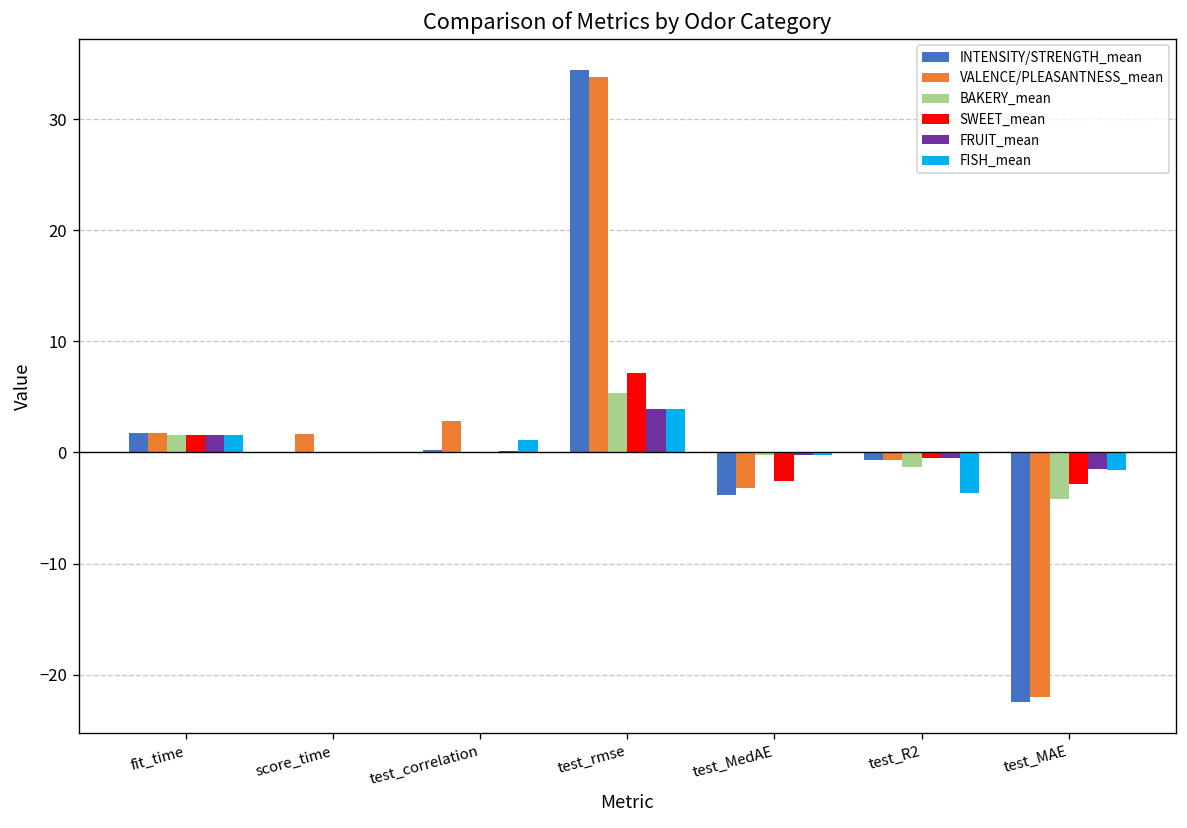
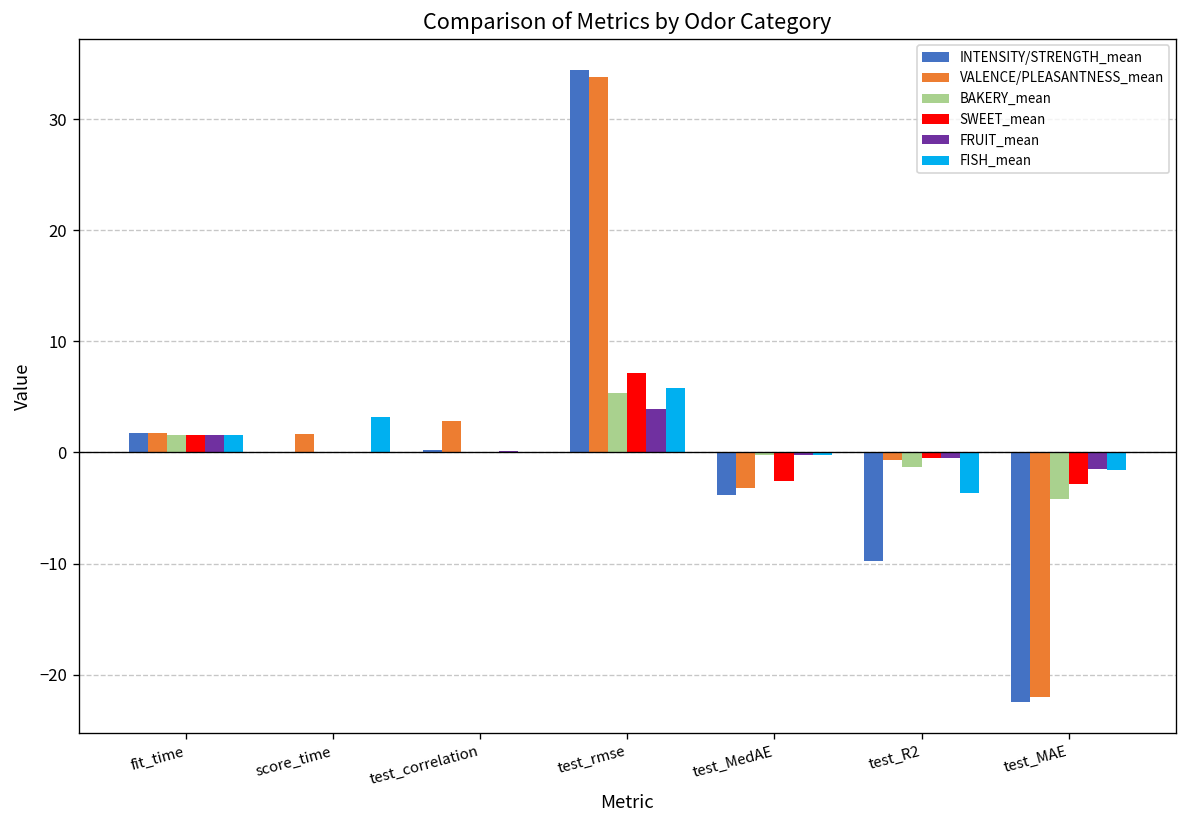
FISH_mean, score_time: 0 -> 3
FISH_mean, test_correlation: 1 -> 0
FISH_mean, test_rmse: 4 -> 6
INTENSITY/STRENGTH_mean, test_R2: -1 -> -10
